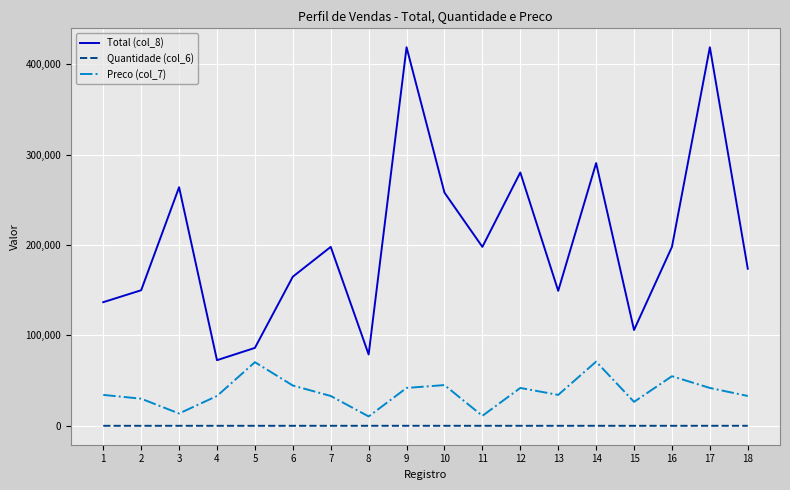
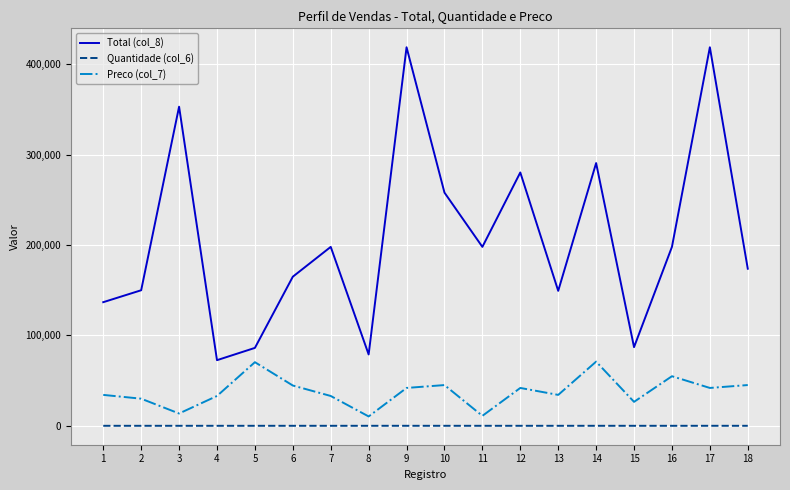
Total (col_8), 3: 260,000 -> 350,000
Total (col_8), 15: 110,000 -> 90,000
Preco (col_7), 18: 30,000 -> 50,000
